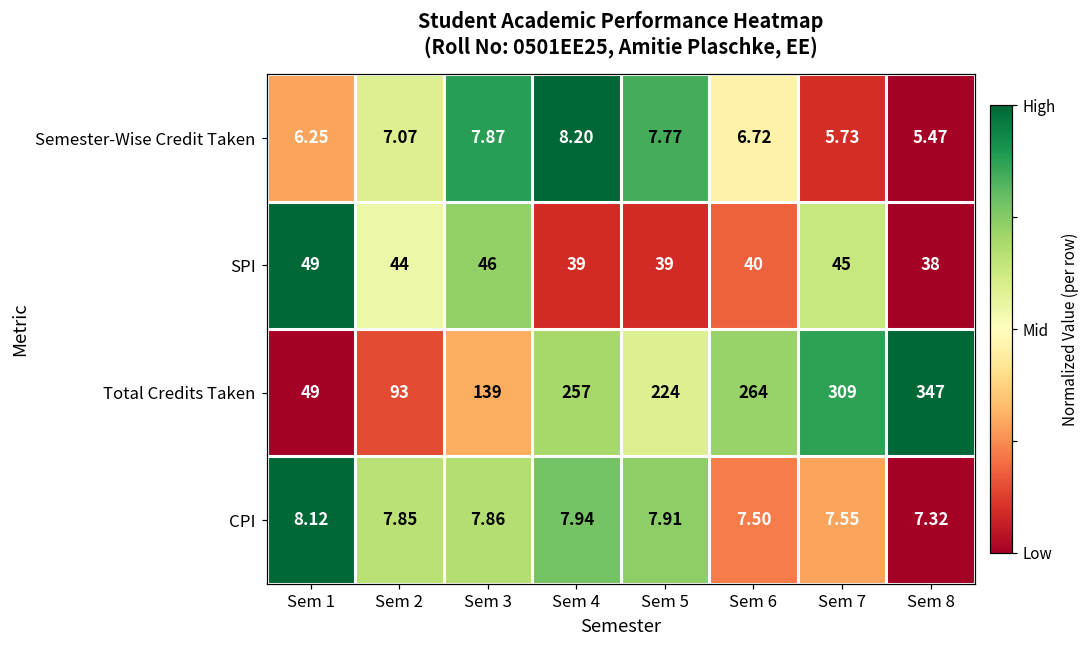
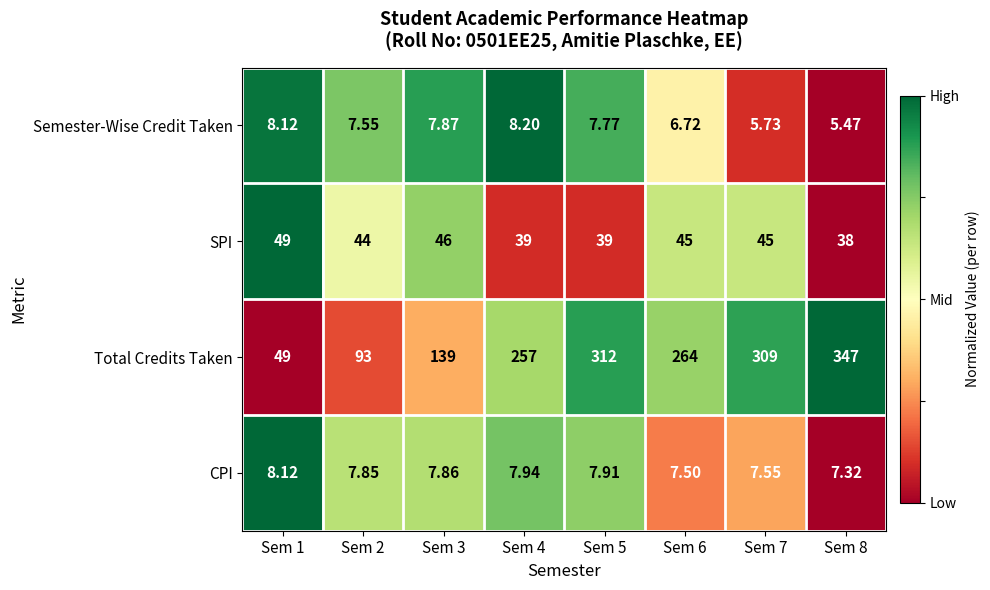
Semester-Wise Credit Taken, Sem 1: 6.25 -> 8.12
Semester-Wise Credit Taken, Sem 2: 7.07 -> 7.55
SPI, Sem 6: 40 -> 45
Total Credits Taken, Sem 5: 224 -> 312
